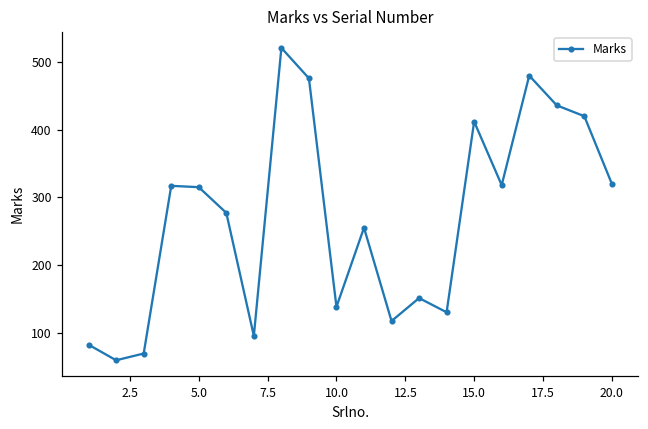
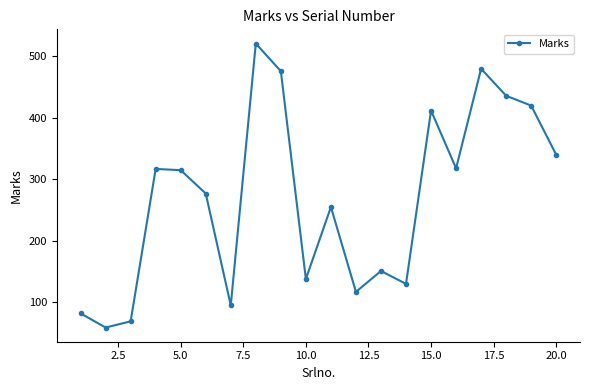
20.0: 320 -> 340
